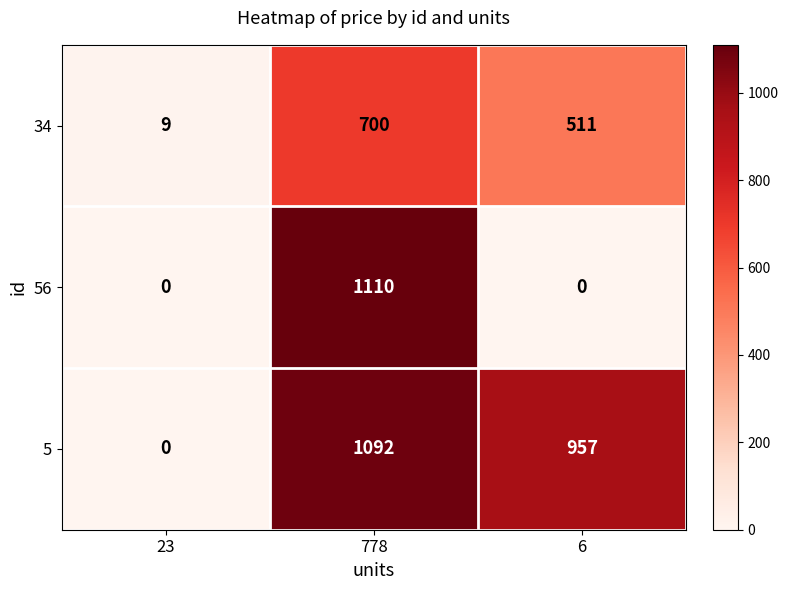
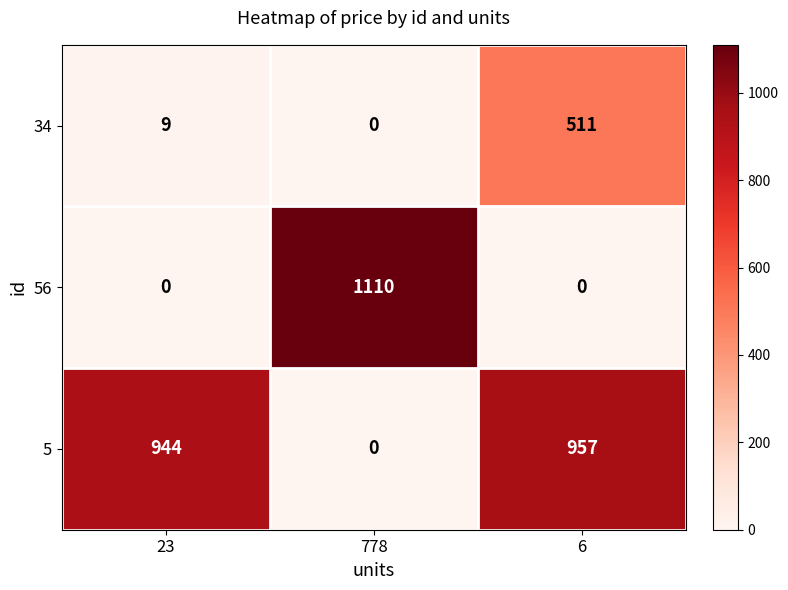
34, 778: 700 -> 0
5, 23: 0 -> 944
5, 778: 1092 -> 0
